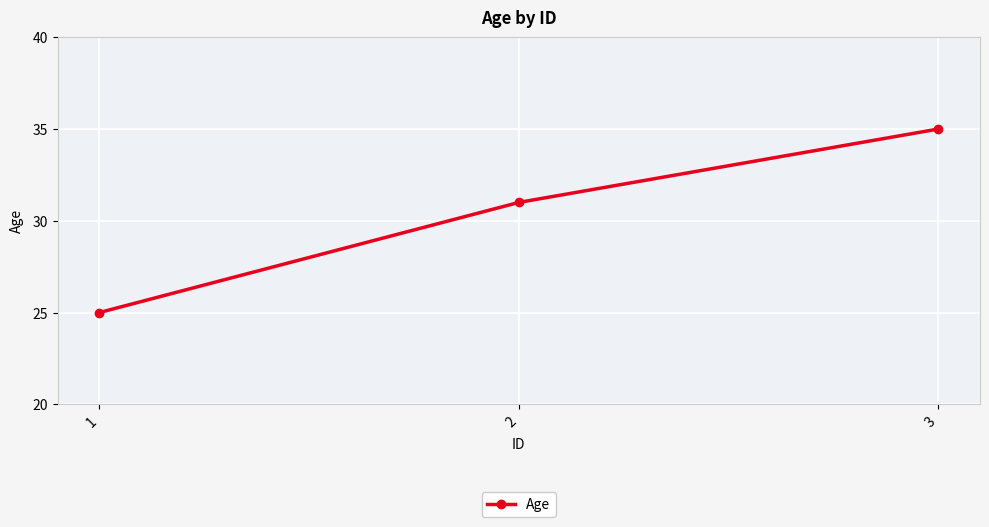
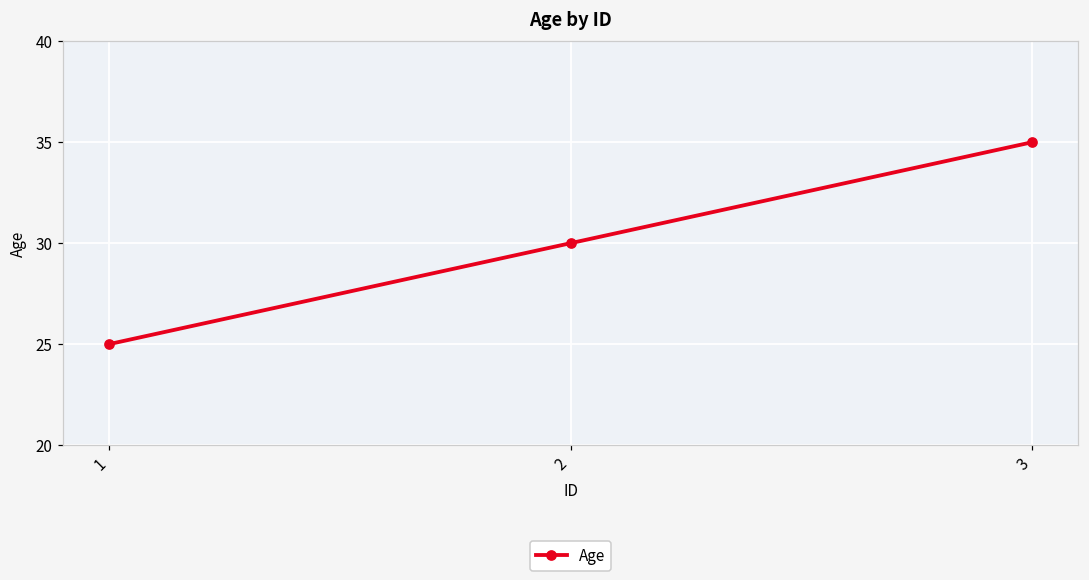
2: 31 -> 30
